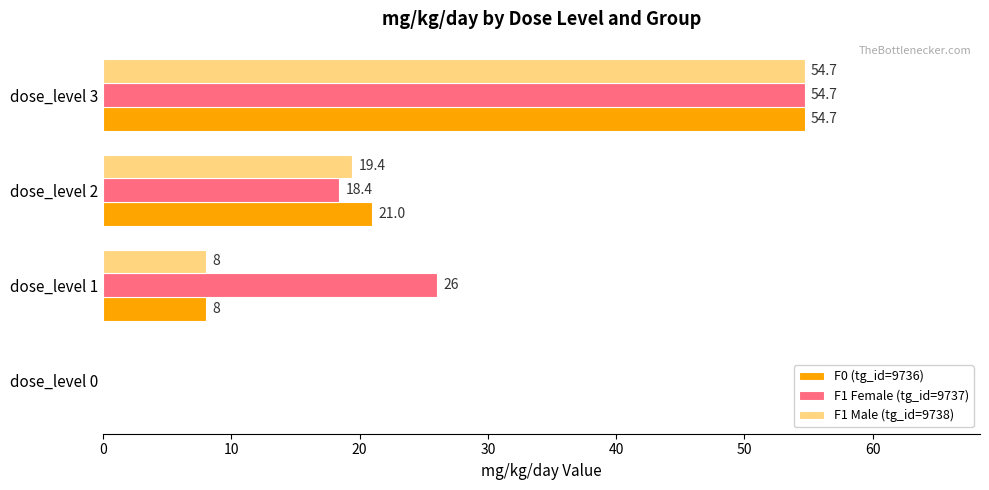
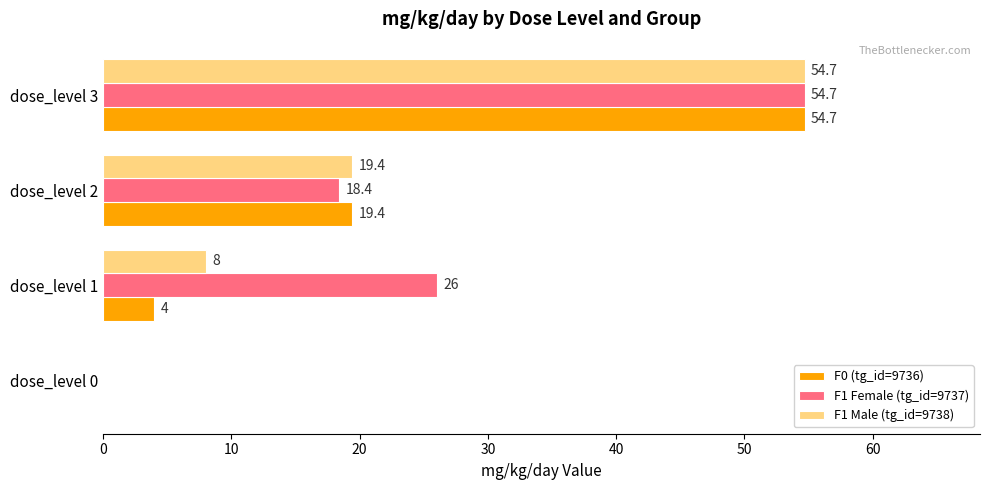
F0 (tg_id=9736), dose_level 2: 21.0 -> 19.4
F0 (tg_id=9736), dose_level 1: 8 -> 4
